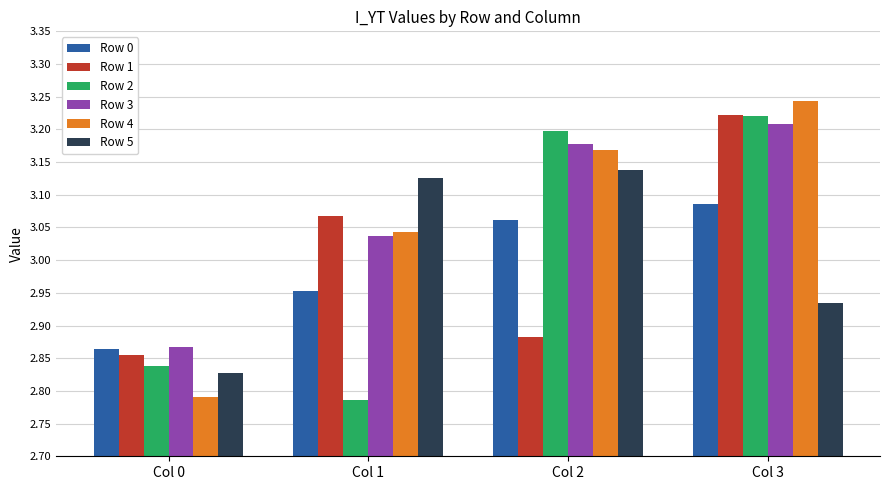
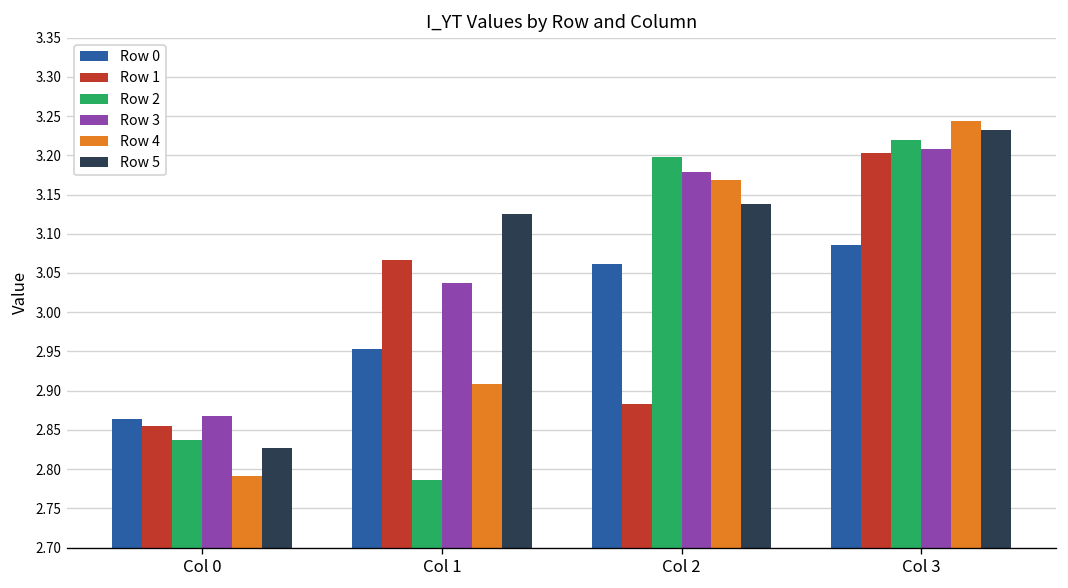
Row 4, Col 1: 3.04 -> 2.91
Row 1, Col 3: 3.22 -> 3.20
Row 5, Col 3: 2.93 -> 3.23
